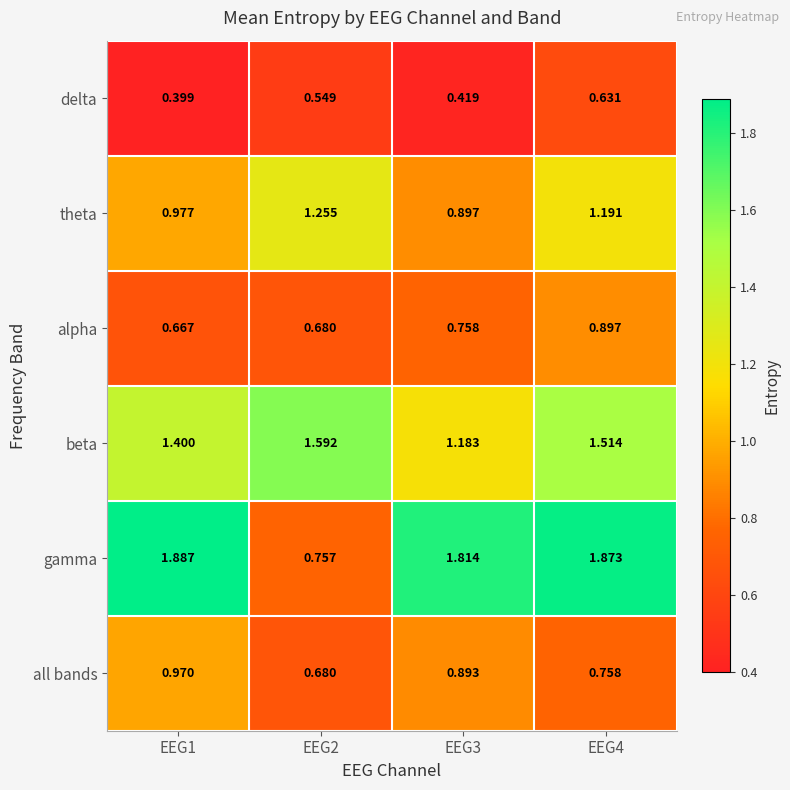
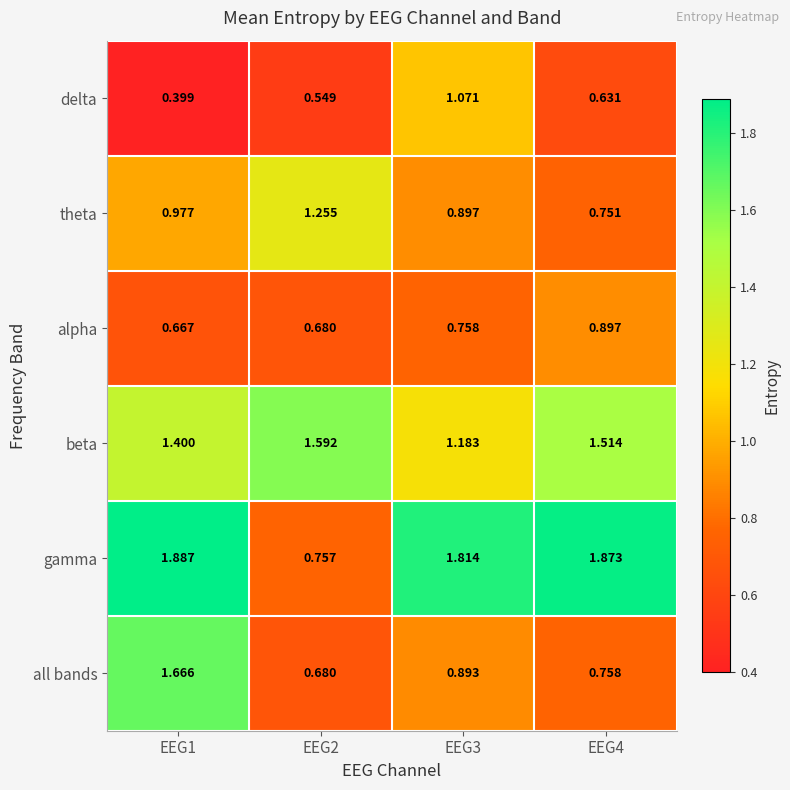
delta, EEG3: 0.419 -> 1.071
theta, EEG4: 1.191 -> 0.751
all bands, EEG1: 0.970 -> 1.666
